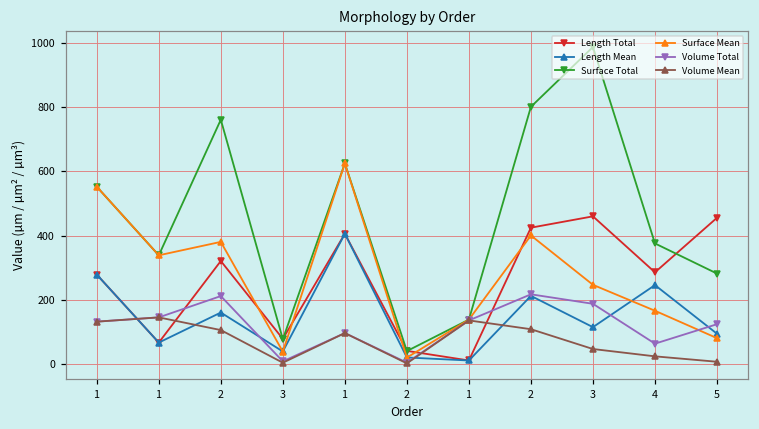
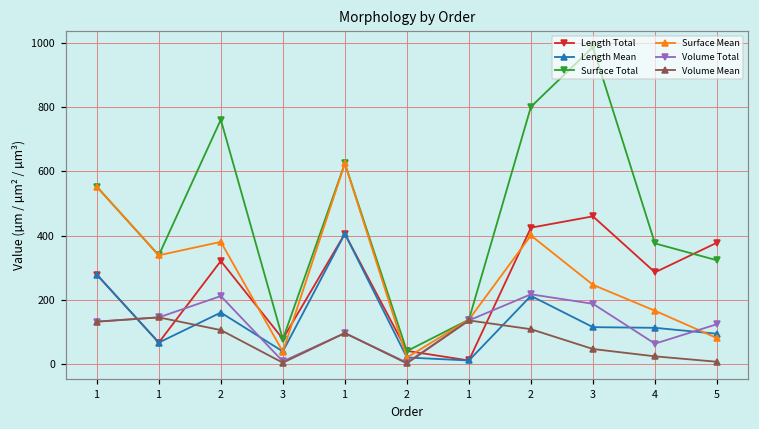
Length Mean, 4: 250 -> 110
Length Total, 5: 460 -> 380
Surface Total, 5: 280 -> 320
